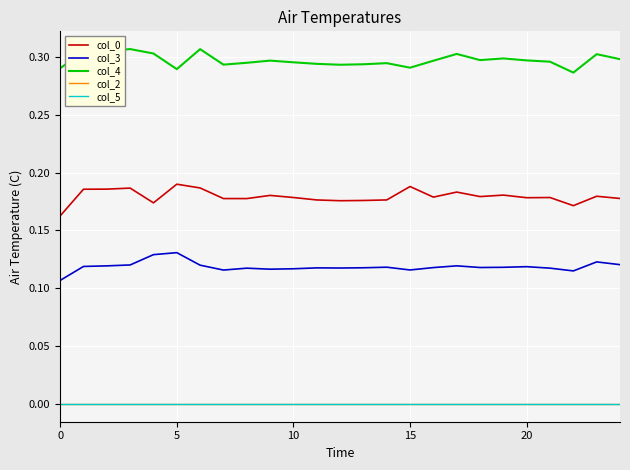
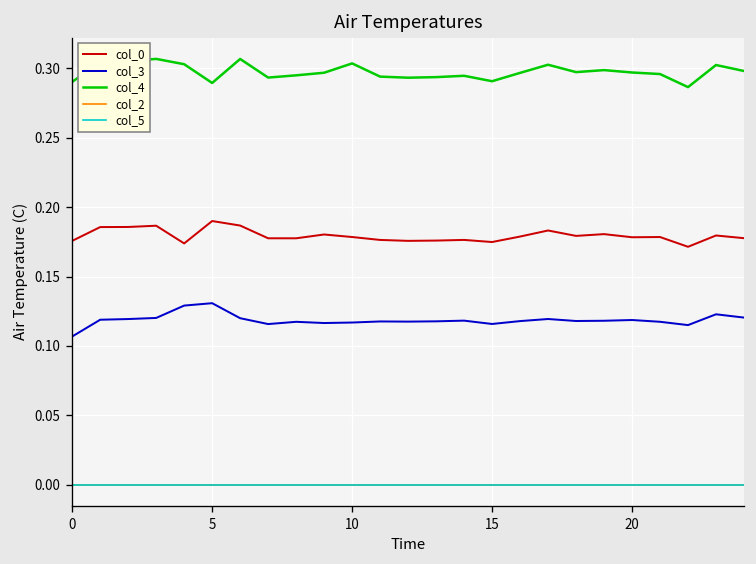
col_0, 0: 0.163 -> 0.176
col_4, 10: 0.295 -> 0.304
col_0, 15: 0.188 -> 0.175
